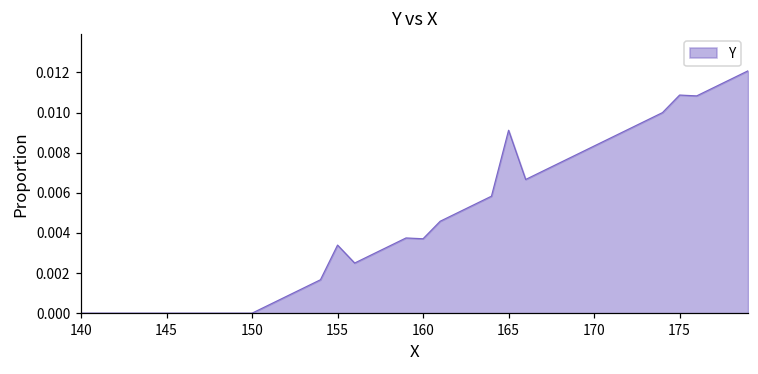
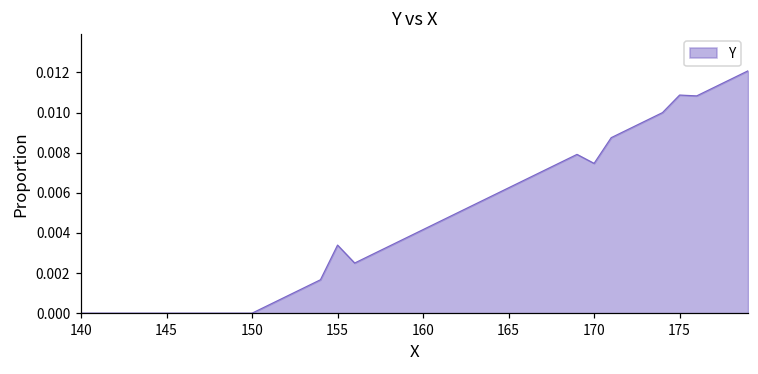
160: 0.0037 -> 0.0042
165: 0.0091 -> 0.0063
170: 0.0083 -> 0.0075
